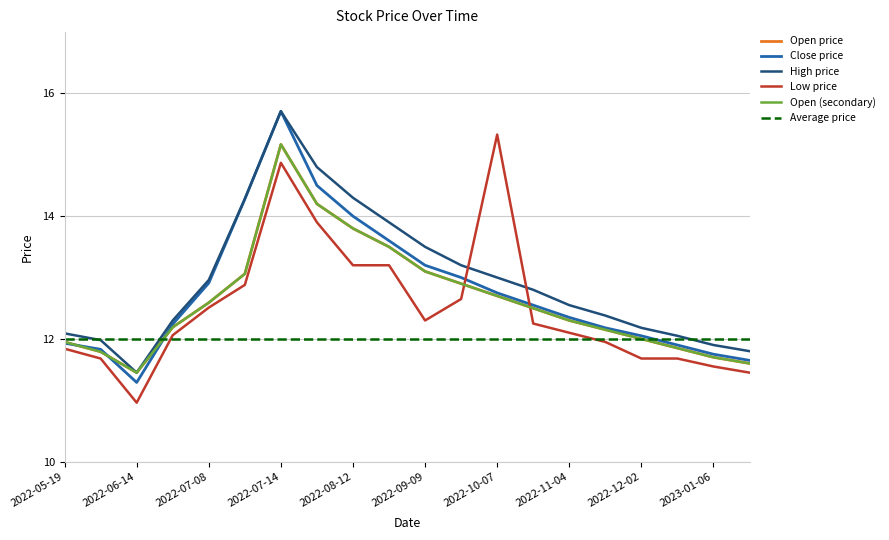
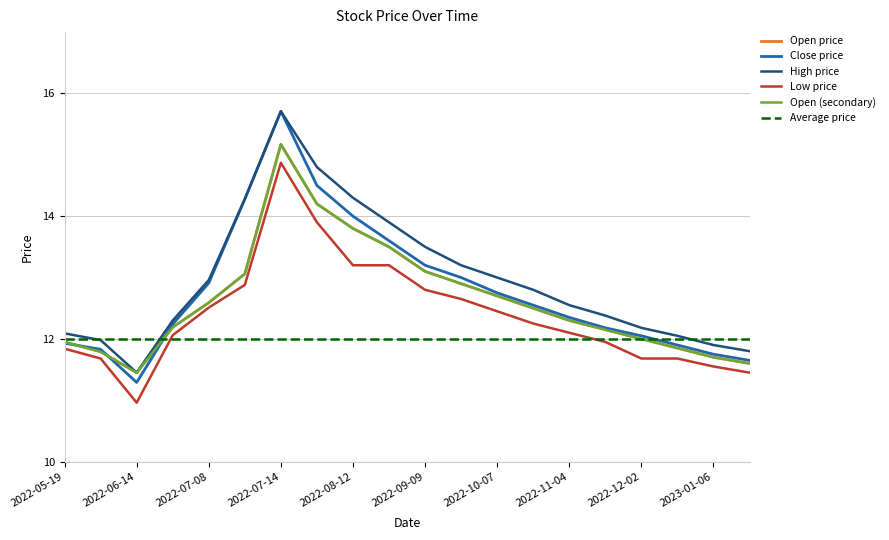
Low price, 2022-09-09: 12.3 -> 12.8
Low price, 2022-10-07: 15.3 -> 12.5
